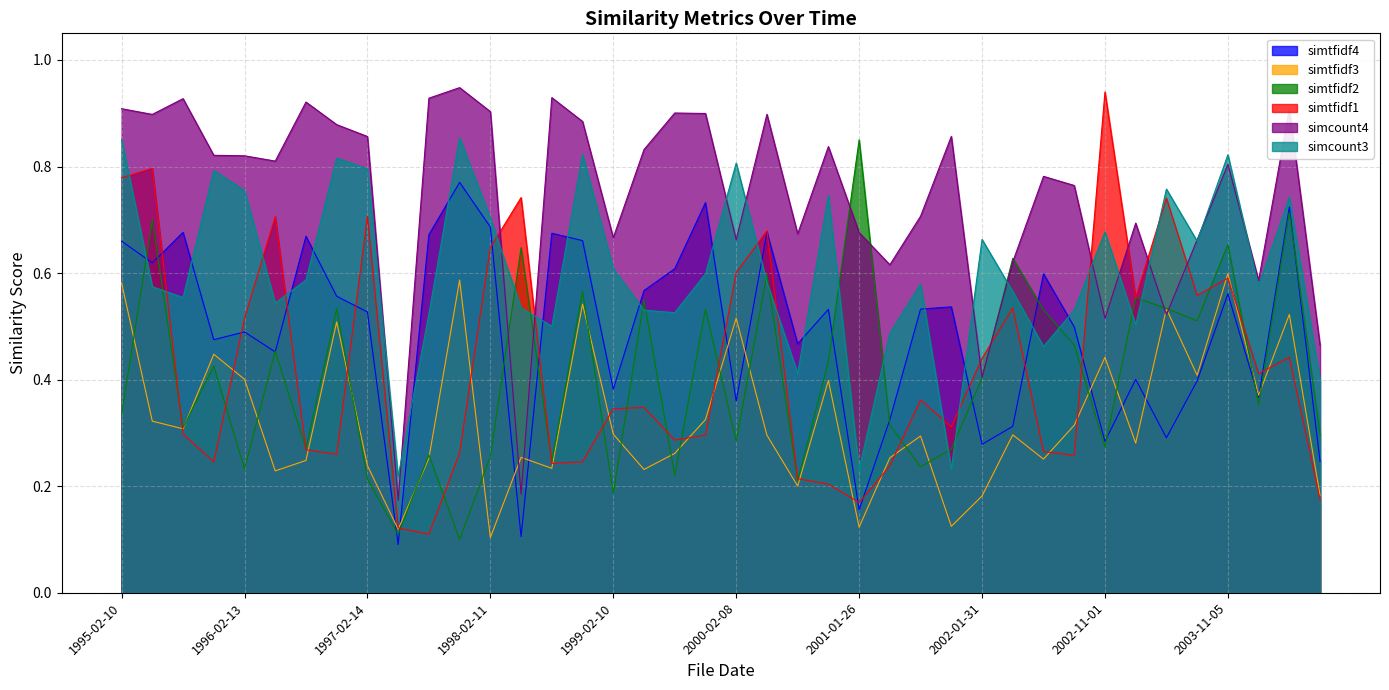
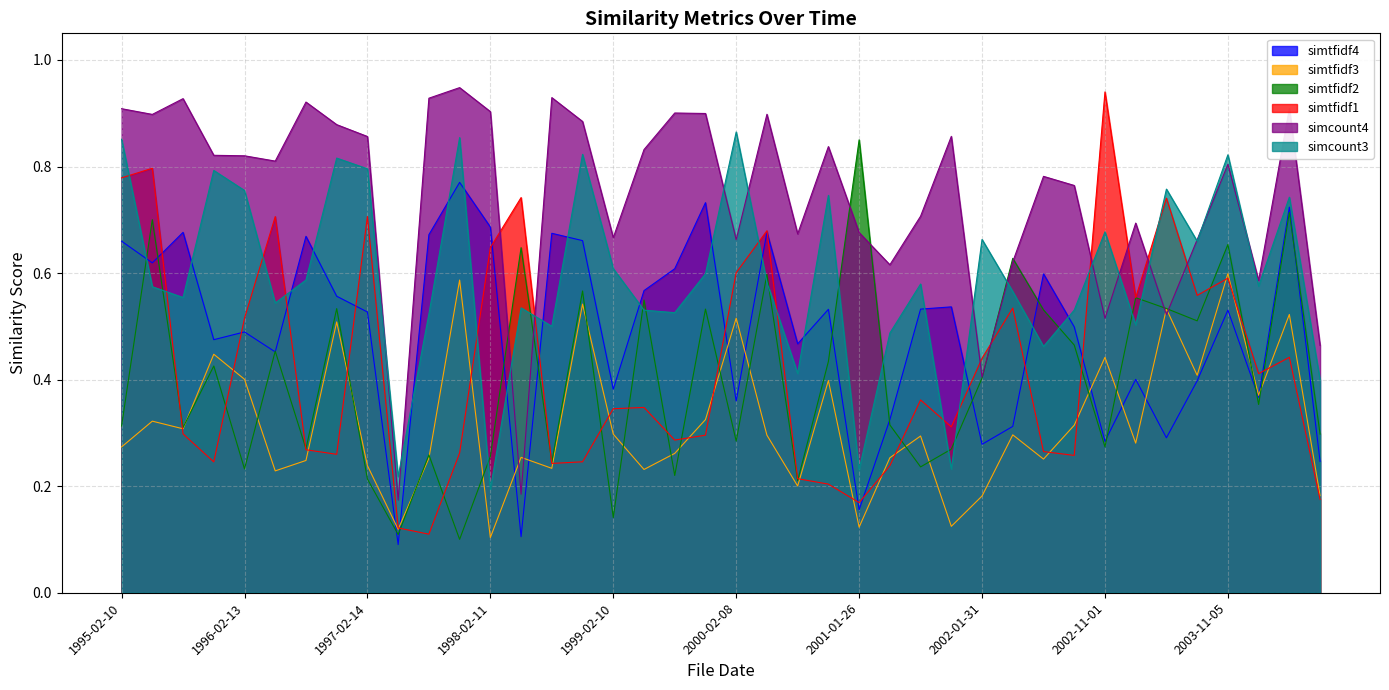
simtfidf3, 1995-02-10: 0.58 -> 0.27
simtfidf2, 1995-02-10: 0.33 -> 0.31
simcount3, 1998-02-11: 0.70 -> 0.19
simtfidf2, 1999-02-10: 0.19 -> 0.14
simcount3, 2000-02-08: 0.81 -> 0.86
simtfidf4, 2003-11-05: 0.56 -> 0.53
